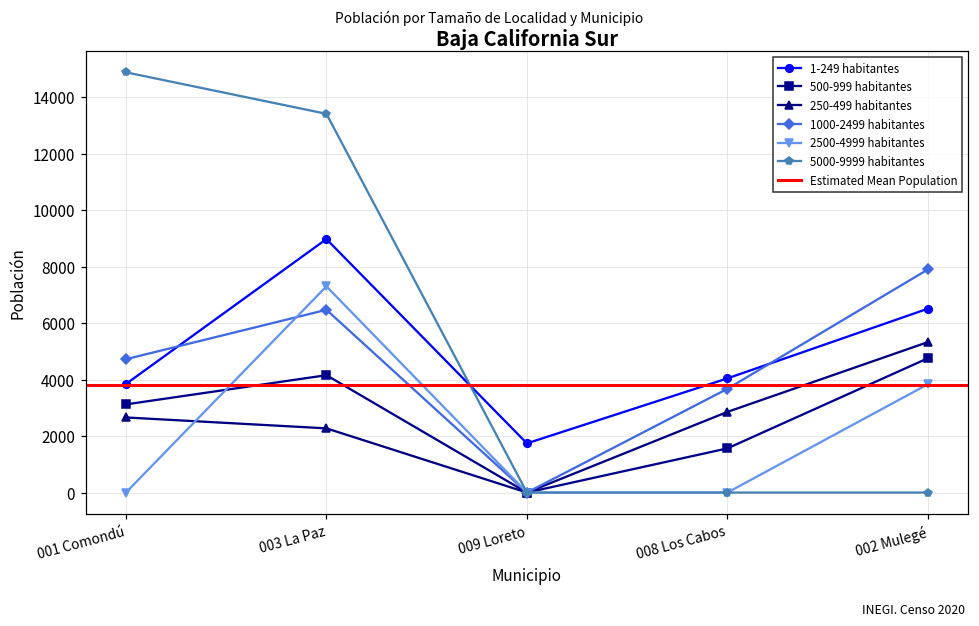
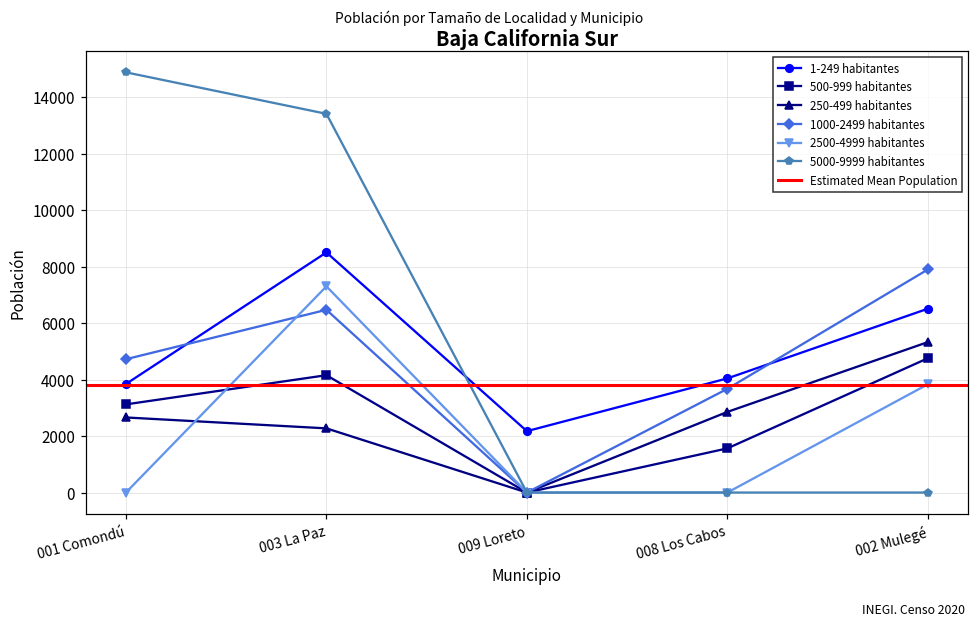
1-249 habitantes, 003 La Paz: 9000 -> 8500
1-249 habitantes, 009 Loreto: 1700 -> 2200
